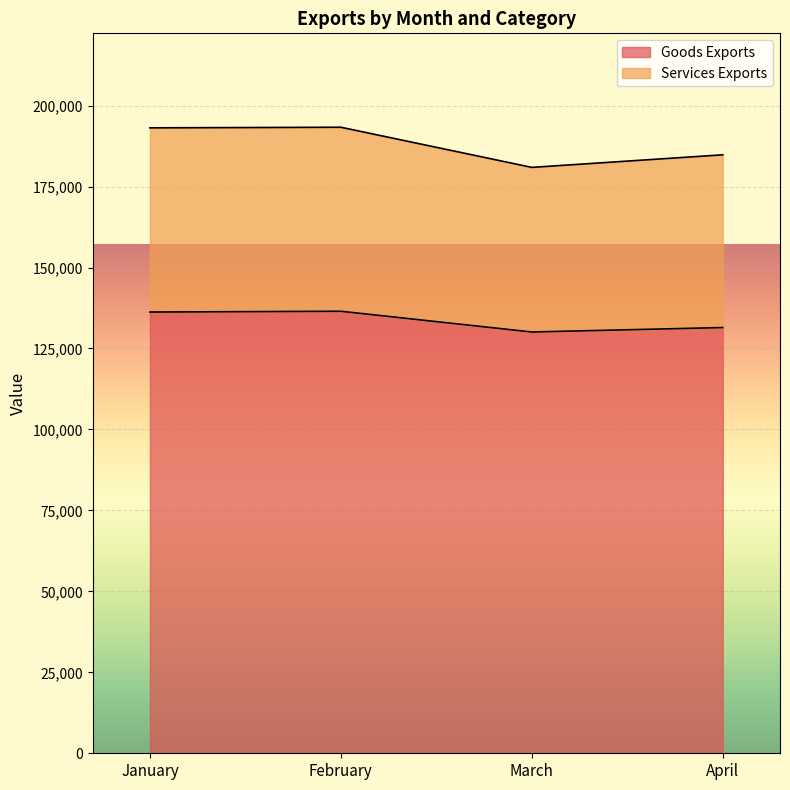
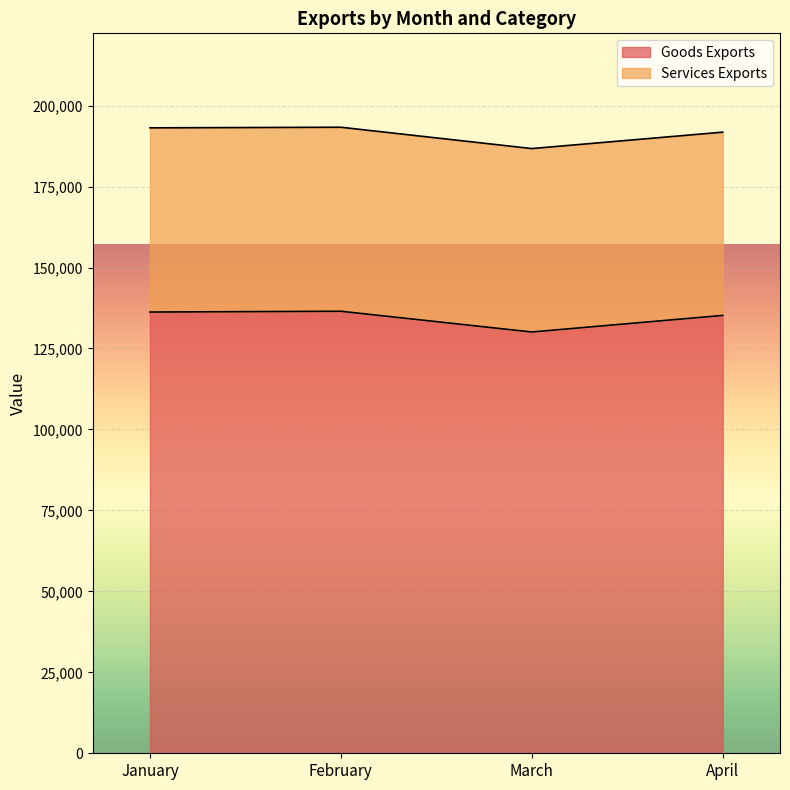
Services Exports, March: 51,000 -> 57,000
Goods Exports, April: 131,000 -> 135,000
Services Exports, April: 53,000 -> 57,000
